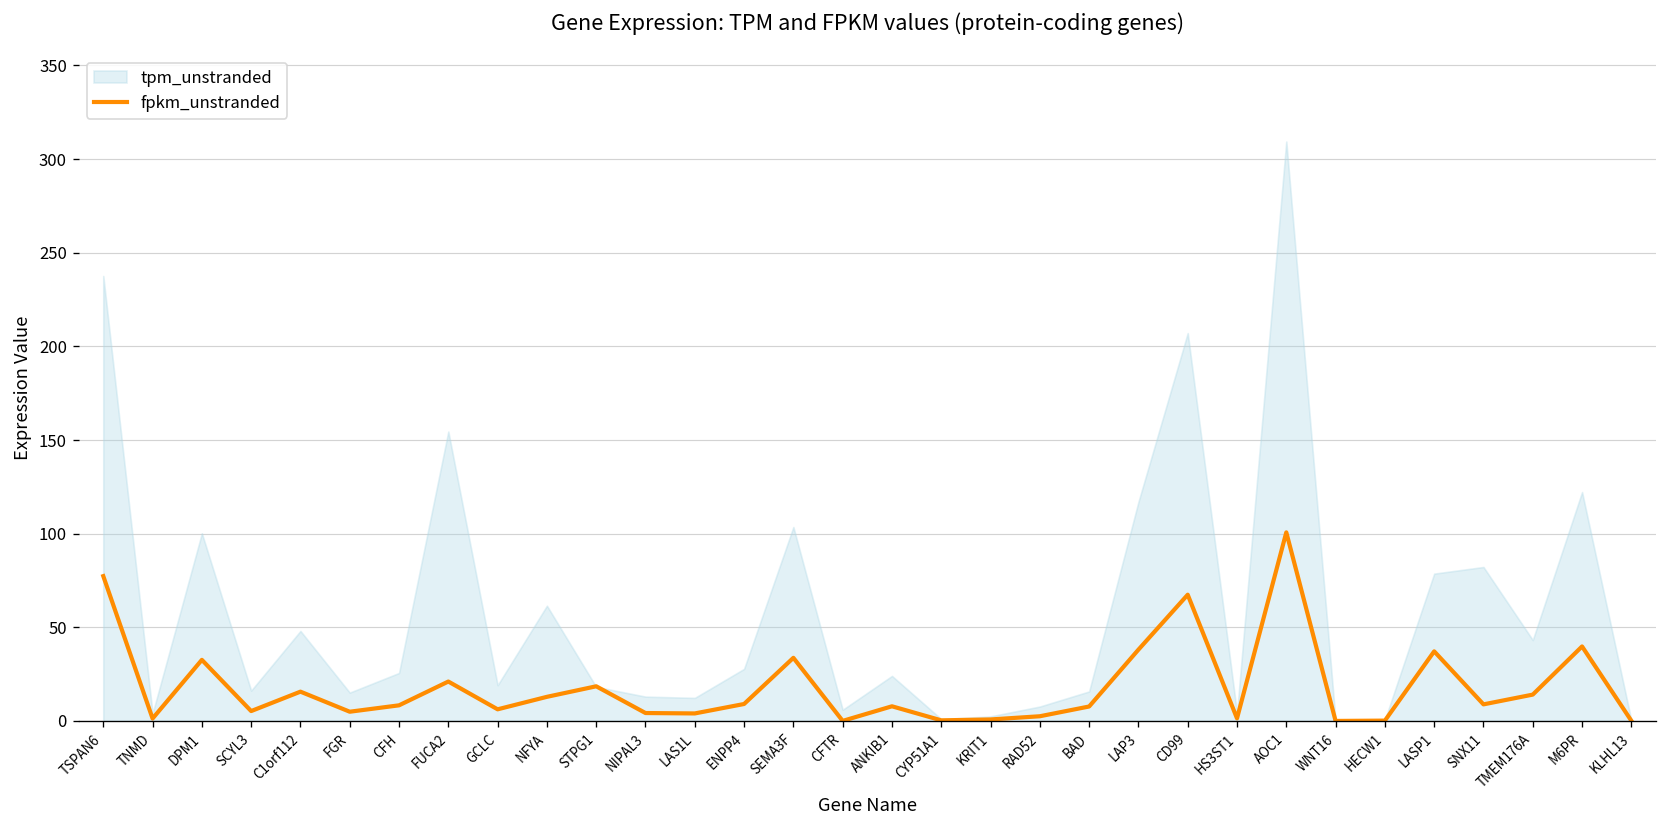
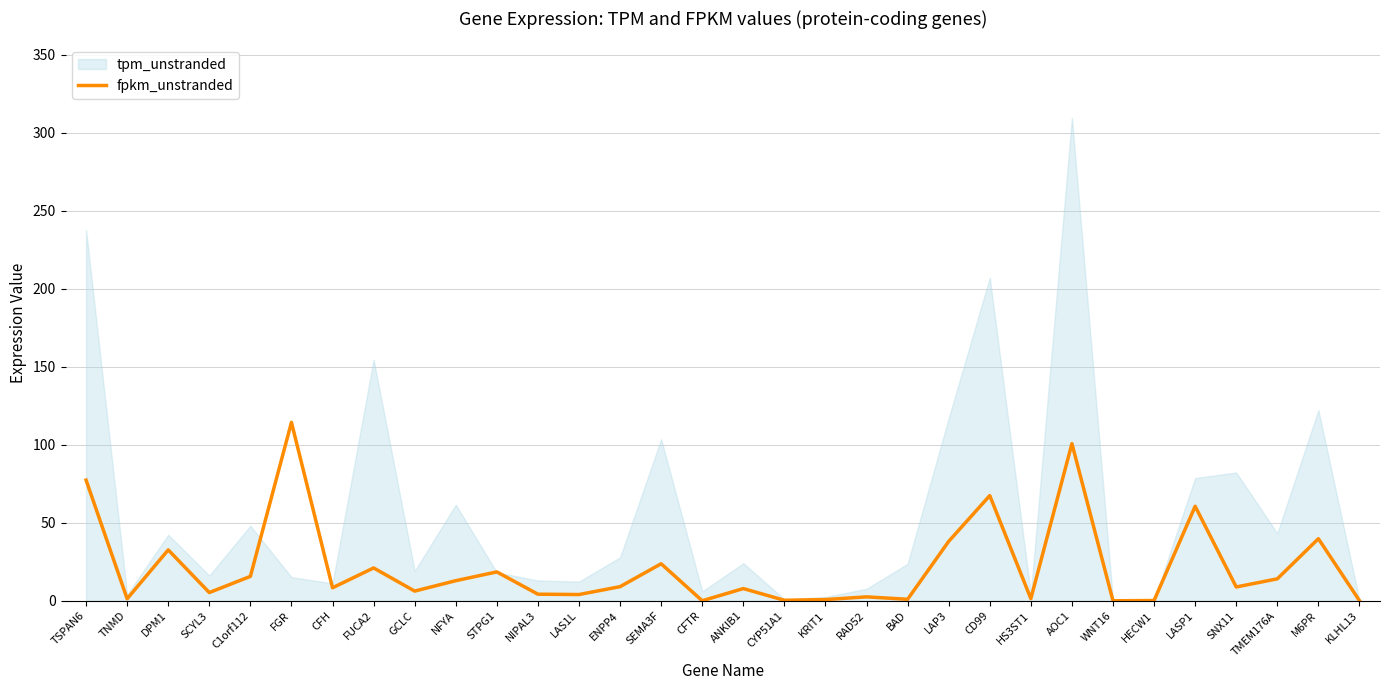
tpm_unstranded, DPM1: 100 -> 42
fpkm_unstranded, FGR: 5 -> 114
tpm_unstranded, CFH: 26 -> 11
fpkm_unstranded, SEMA3F: 34 -> 24
fpkm_unstranded, BAD: 8 -> 1
tpm_unstranded, BAD: 16 -> 24
fpkm_unstranded, LASP1: 37 -> 61
